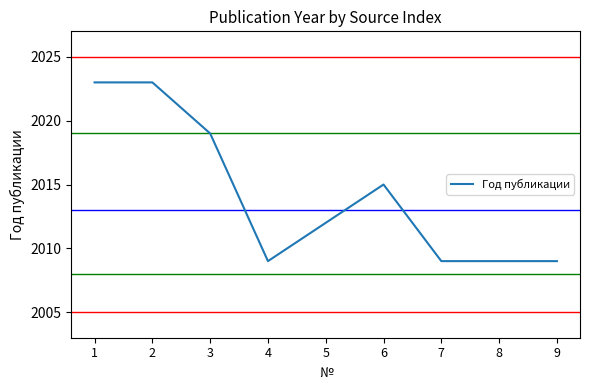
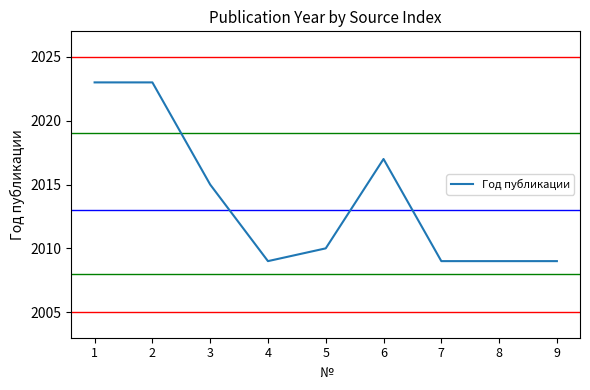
3: 2019 -> 2015
5: 2012 -> 2010
6: 2015 -> 2017
